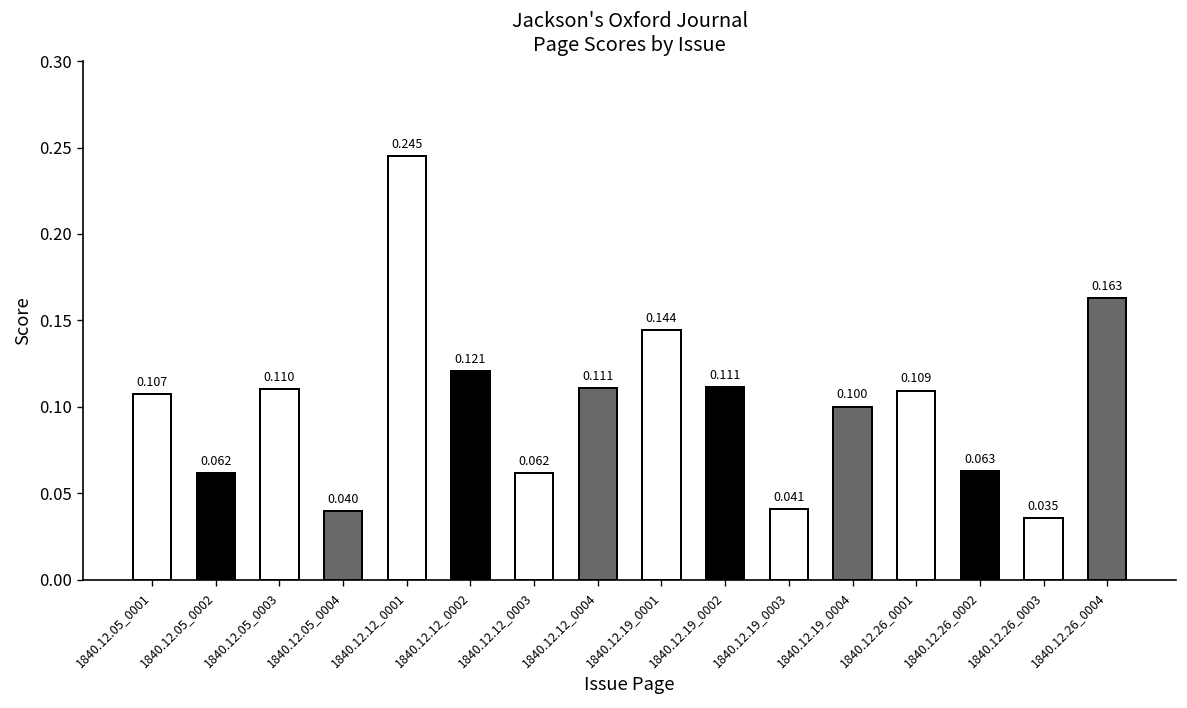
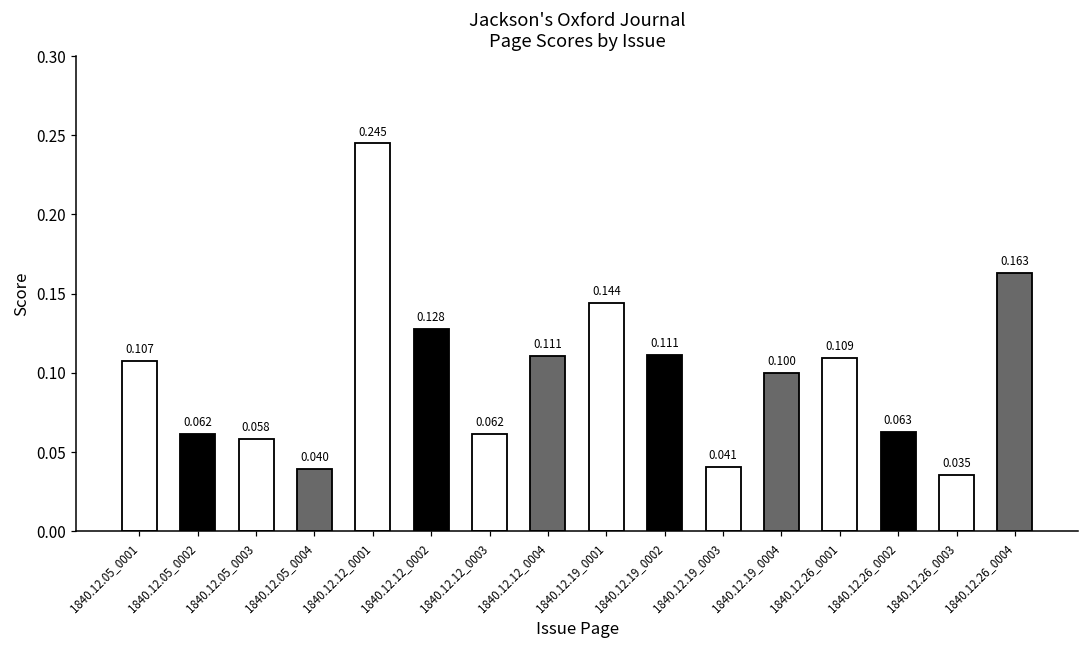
1840.12.05_0003: 0.110 -> 0.058
1840.12.12_0002: 0.121 -> 0.128
